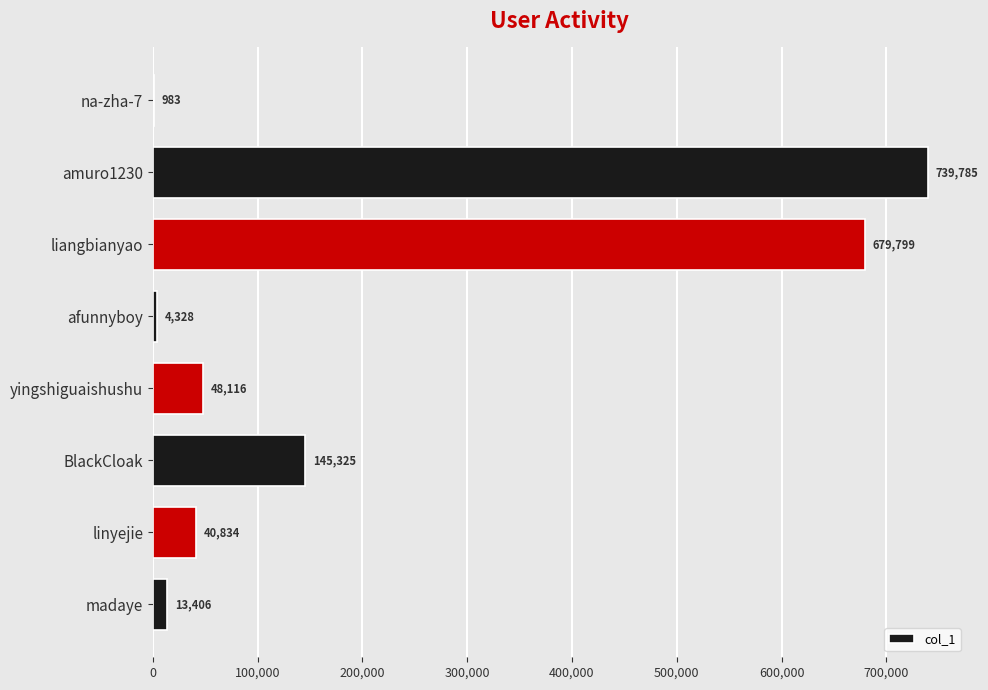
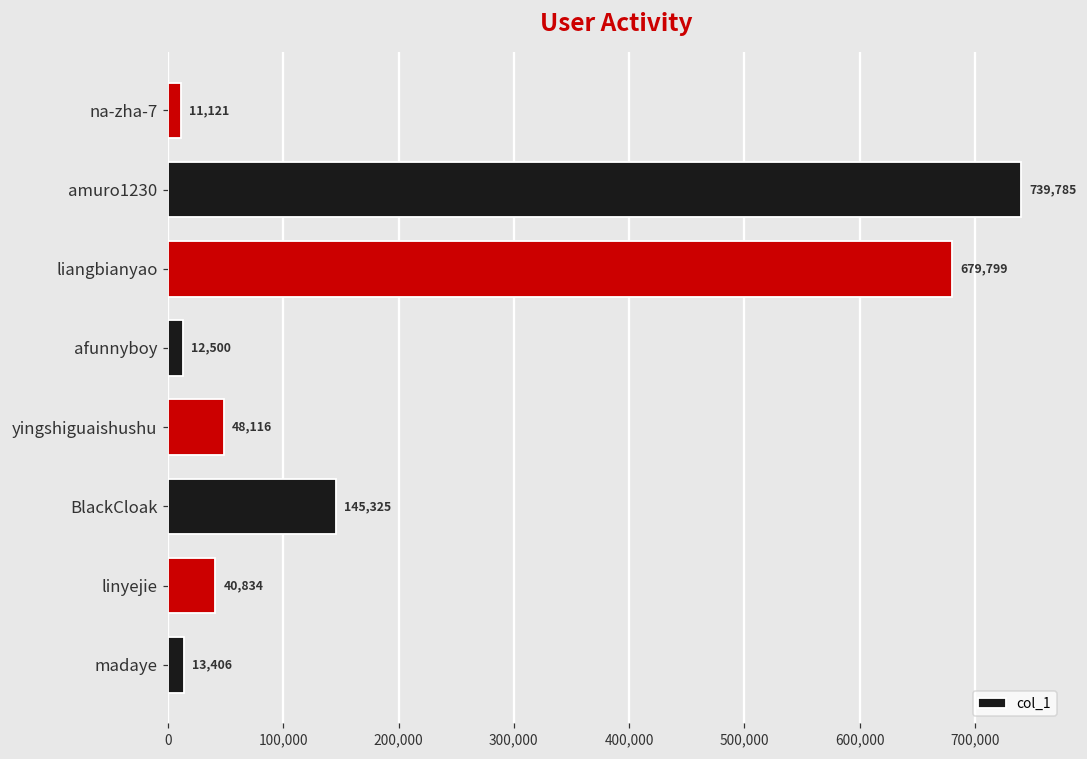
na-zha-7: 983 -> 11,121
afunnyboy: 4,328 -> 12,500
